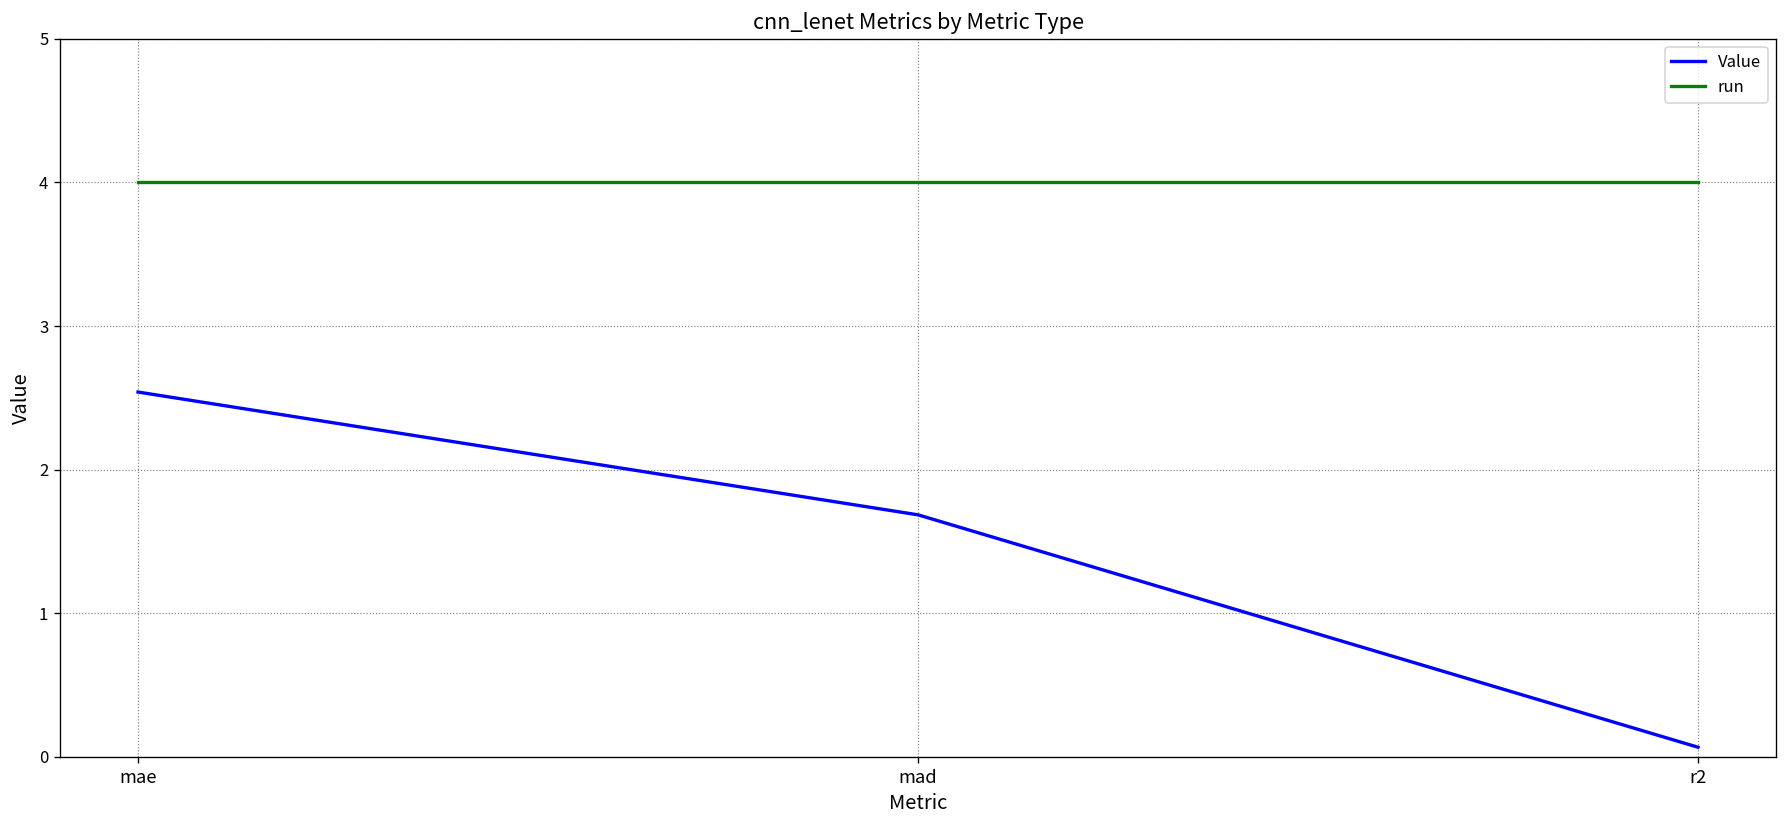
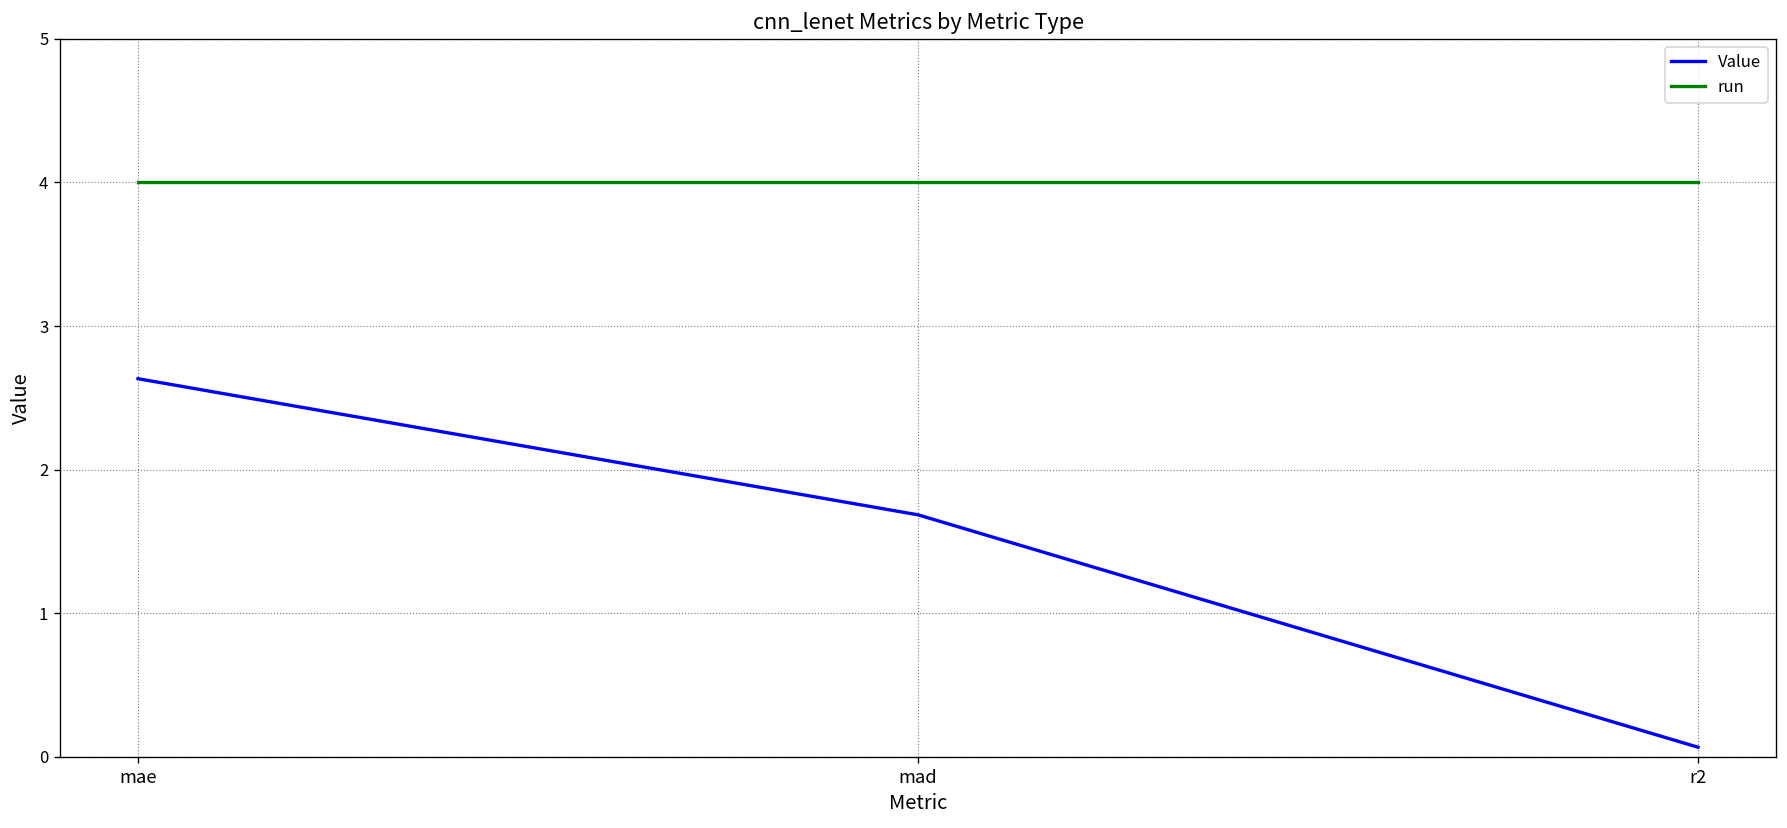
Value, mae: 2.54 -> 2.63
